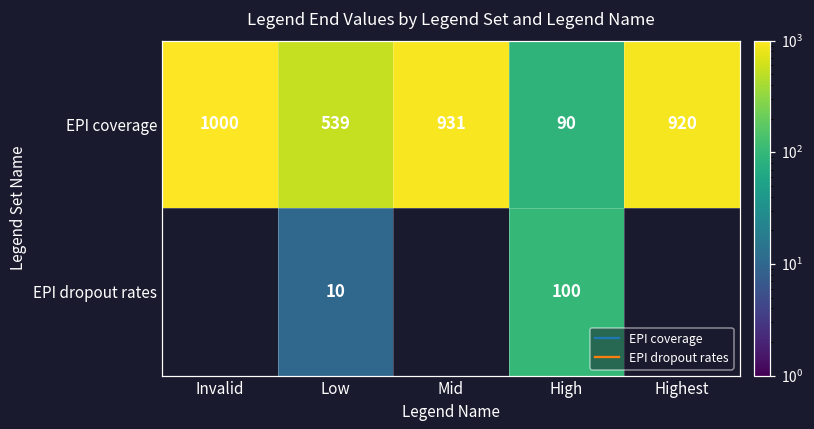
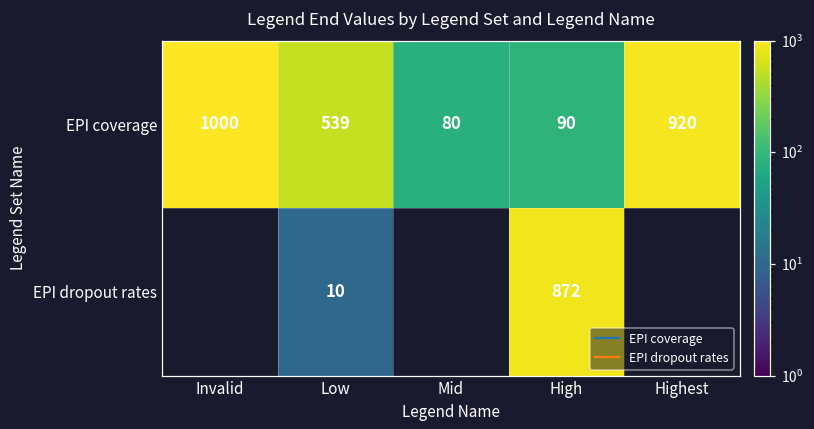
EPI coverage, Mid: 931 -> 80
EPI dropout rates, High: 100 -> 872
